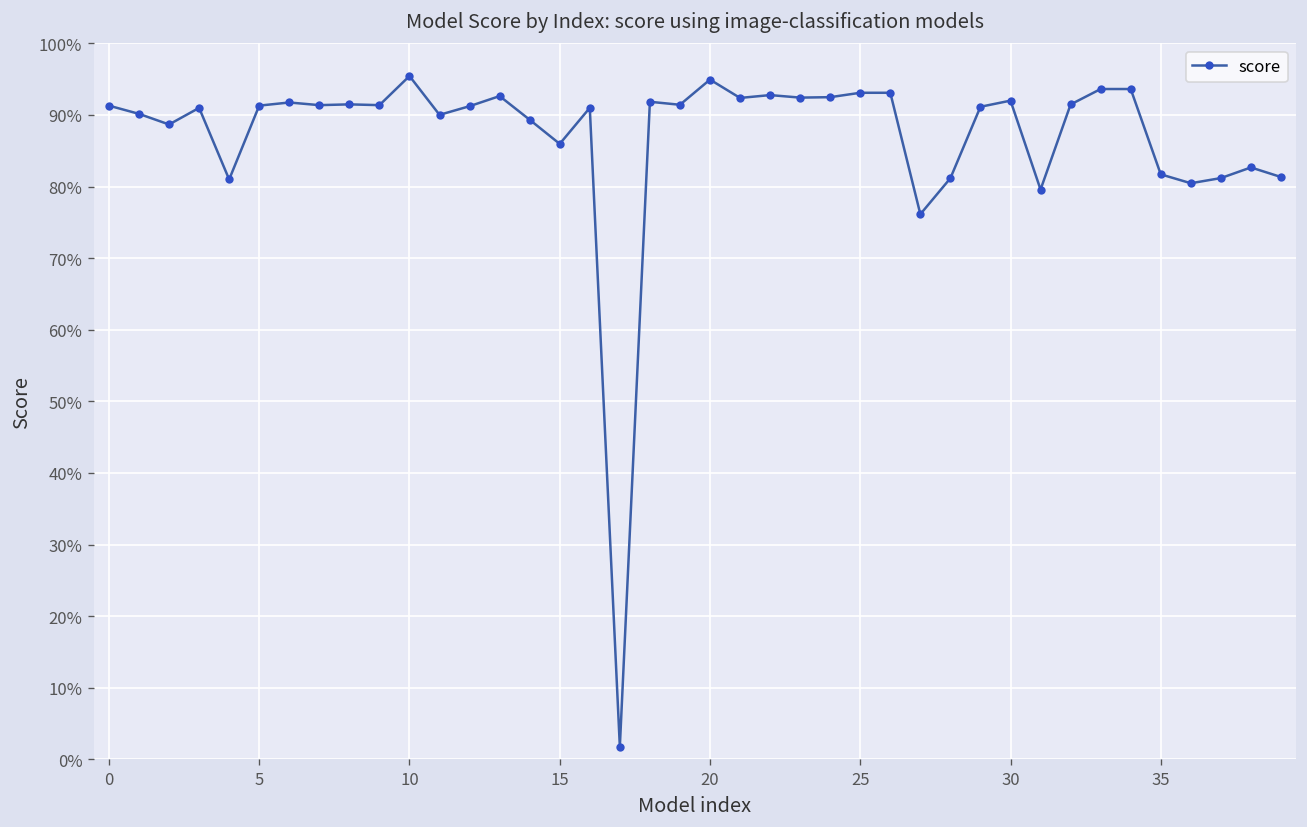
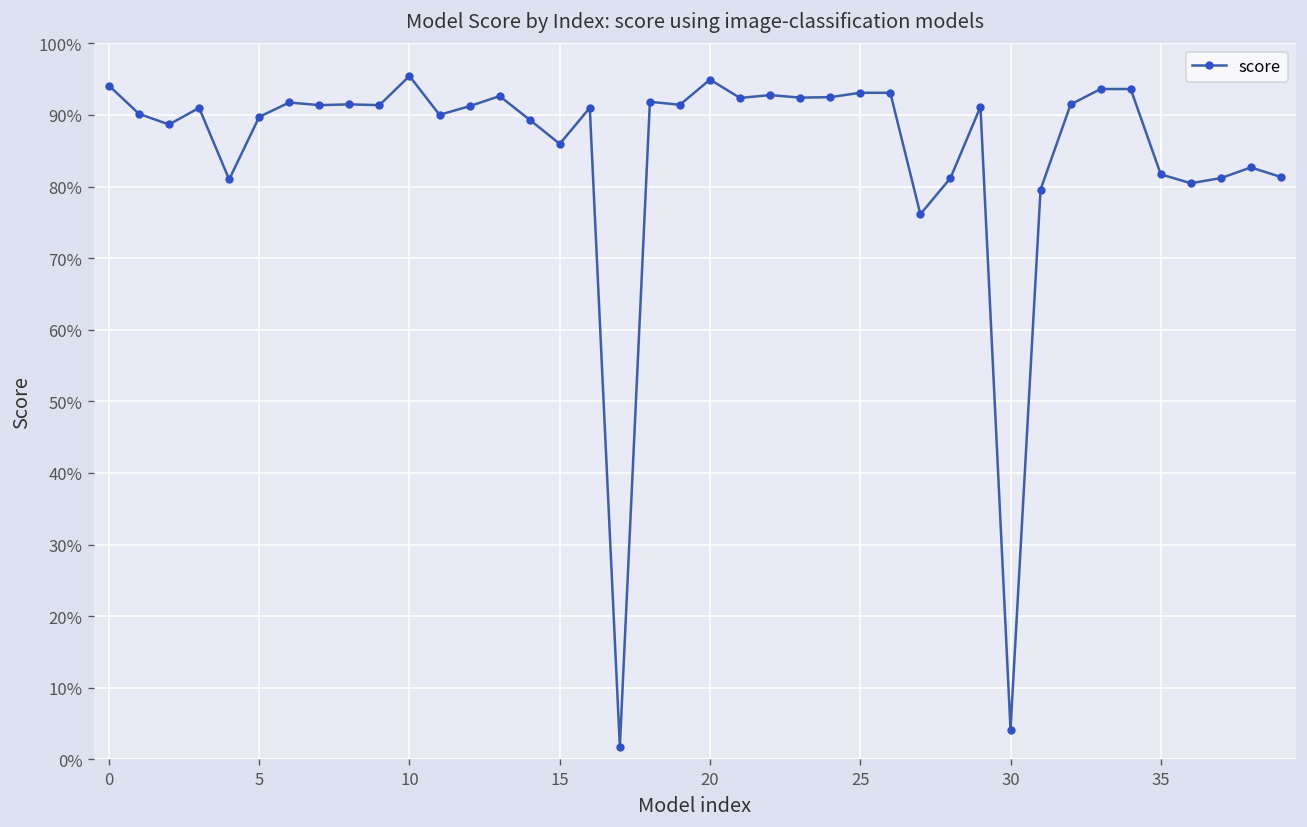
0: 91% -> 94%
5: 91% -> 90%
30: 92% -> 4%
